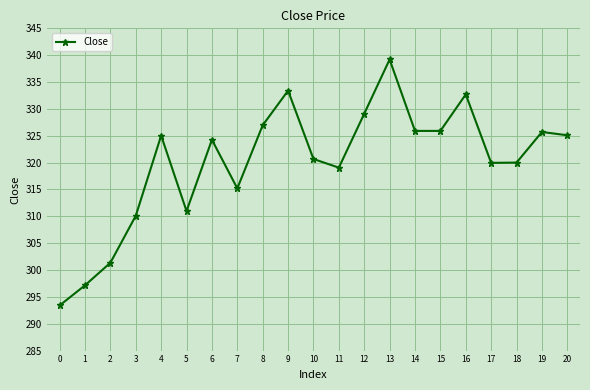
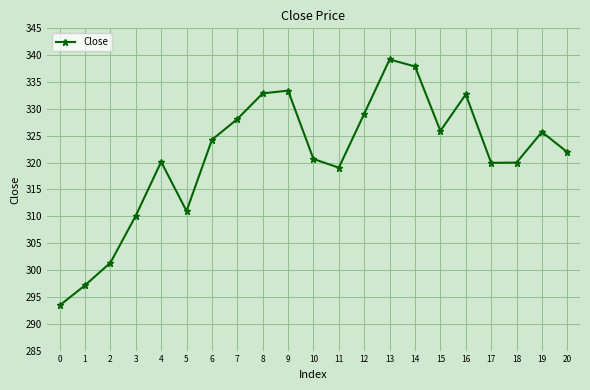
4: 325 -> 320
7: 315 -> 328
8: 327 -> 333
14: 326 -> 338
20: 325 -> 322
